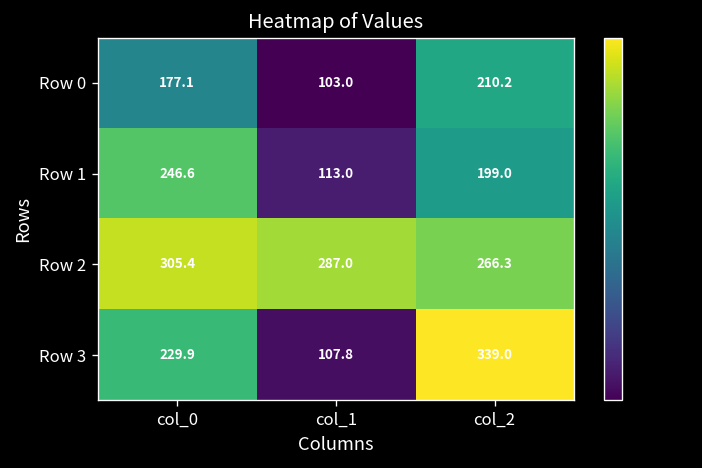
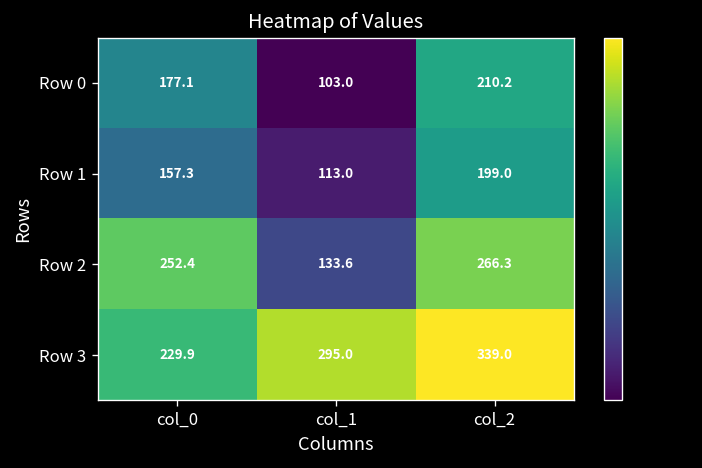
Row 1, col_0: 246.6 -> 157.3
Row 2, col_0: 305.4 -> 252.4
Row 2, col_1: 287.0 -> 133.6
Row 3, col_1: 107.8 -> 295.0
